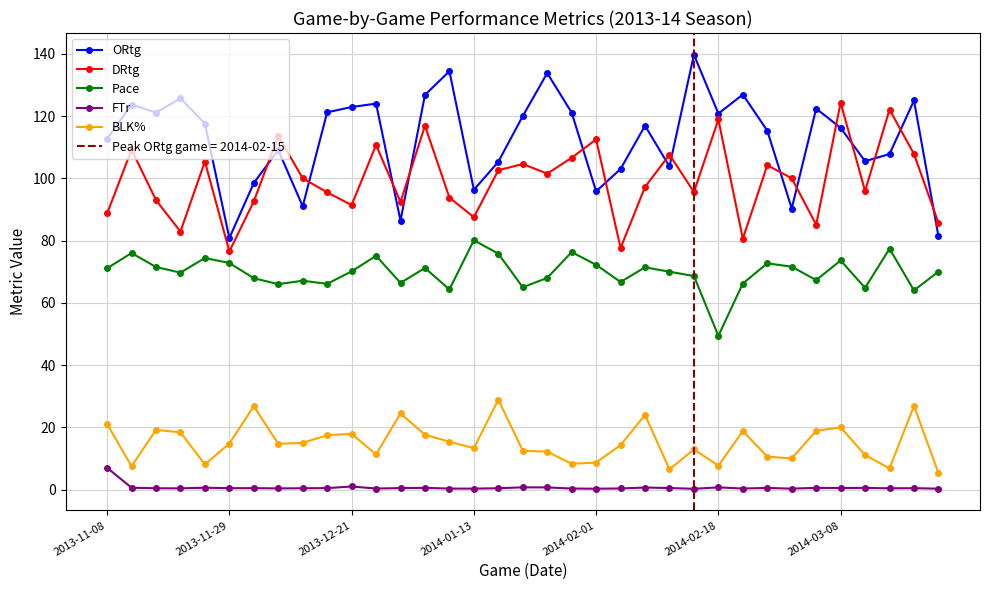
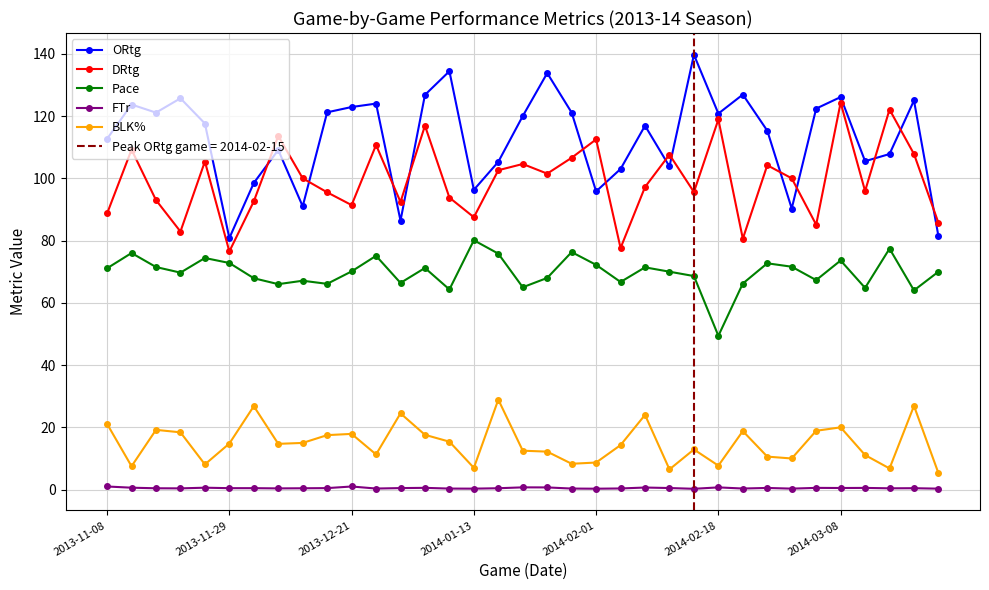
FTr, 2013-11-08: 7 -> 1
BLK%, 2014-01-13: 13 -> 7
ORtg, 2014-03-08: 116 -> 126
